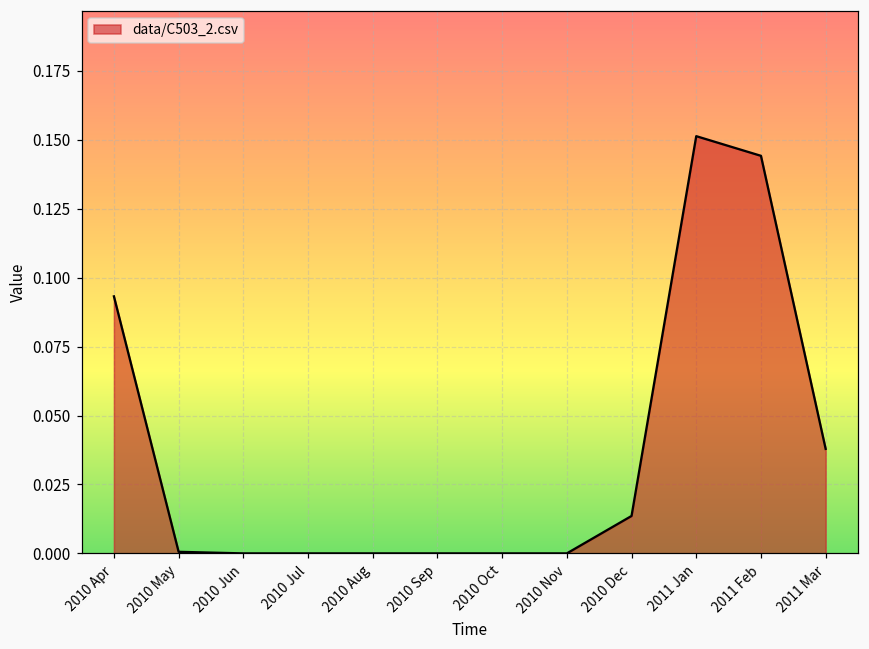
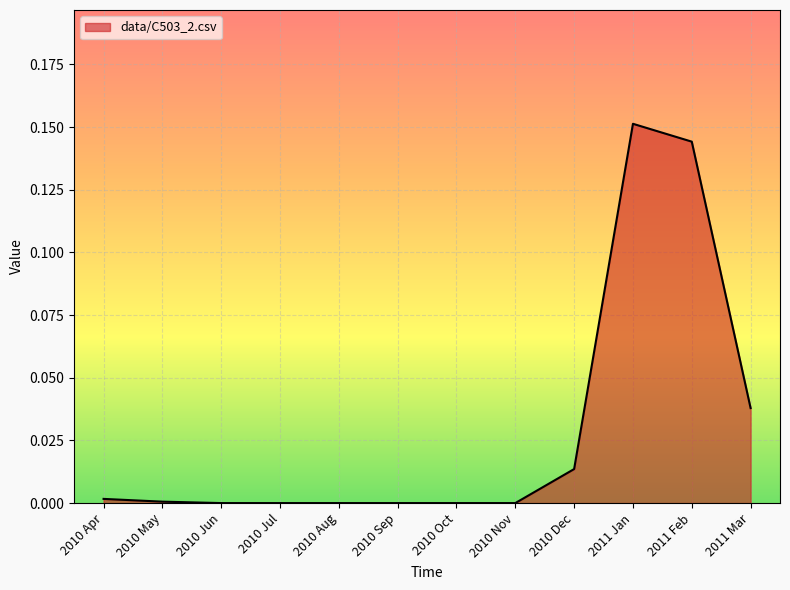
2010 Apr: 0.093 -> 0.002
